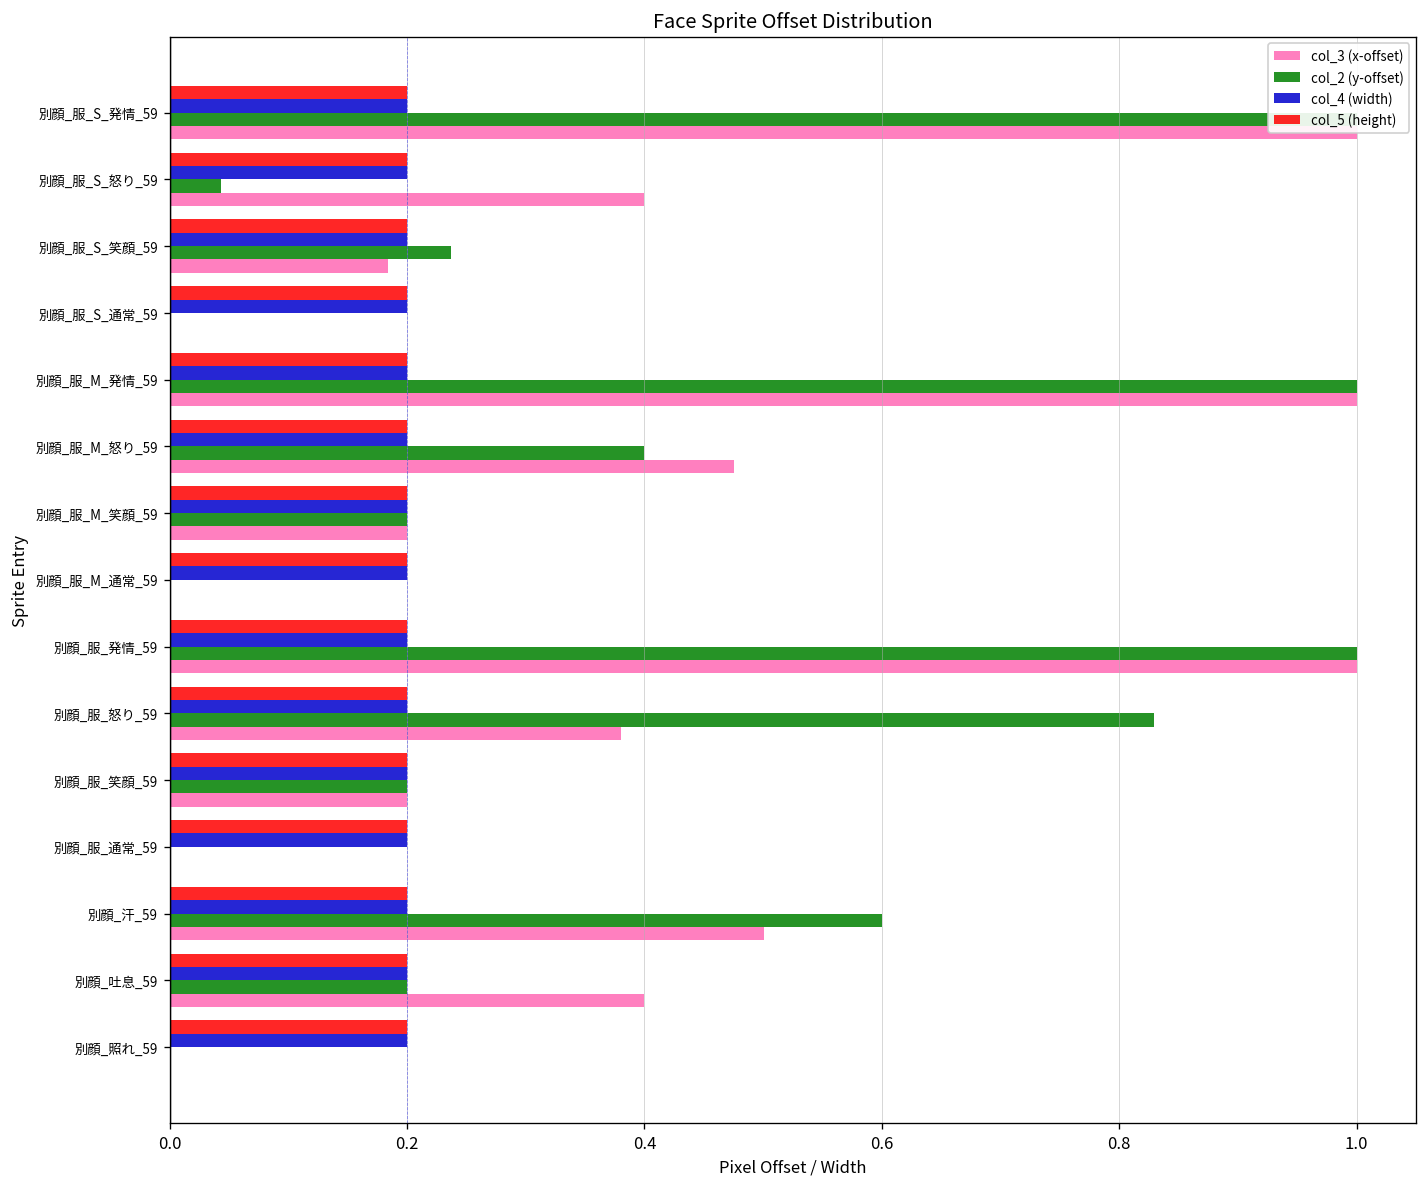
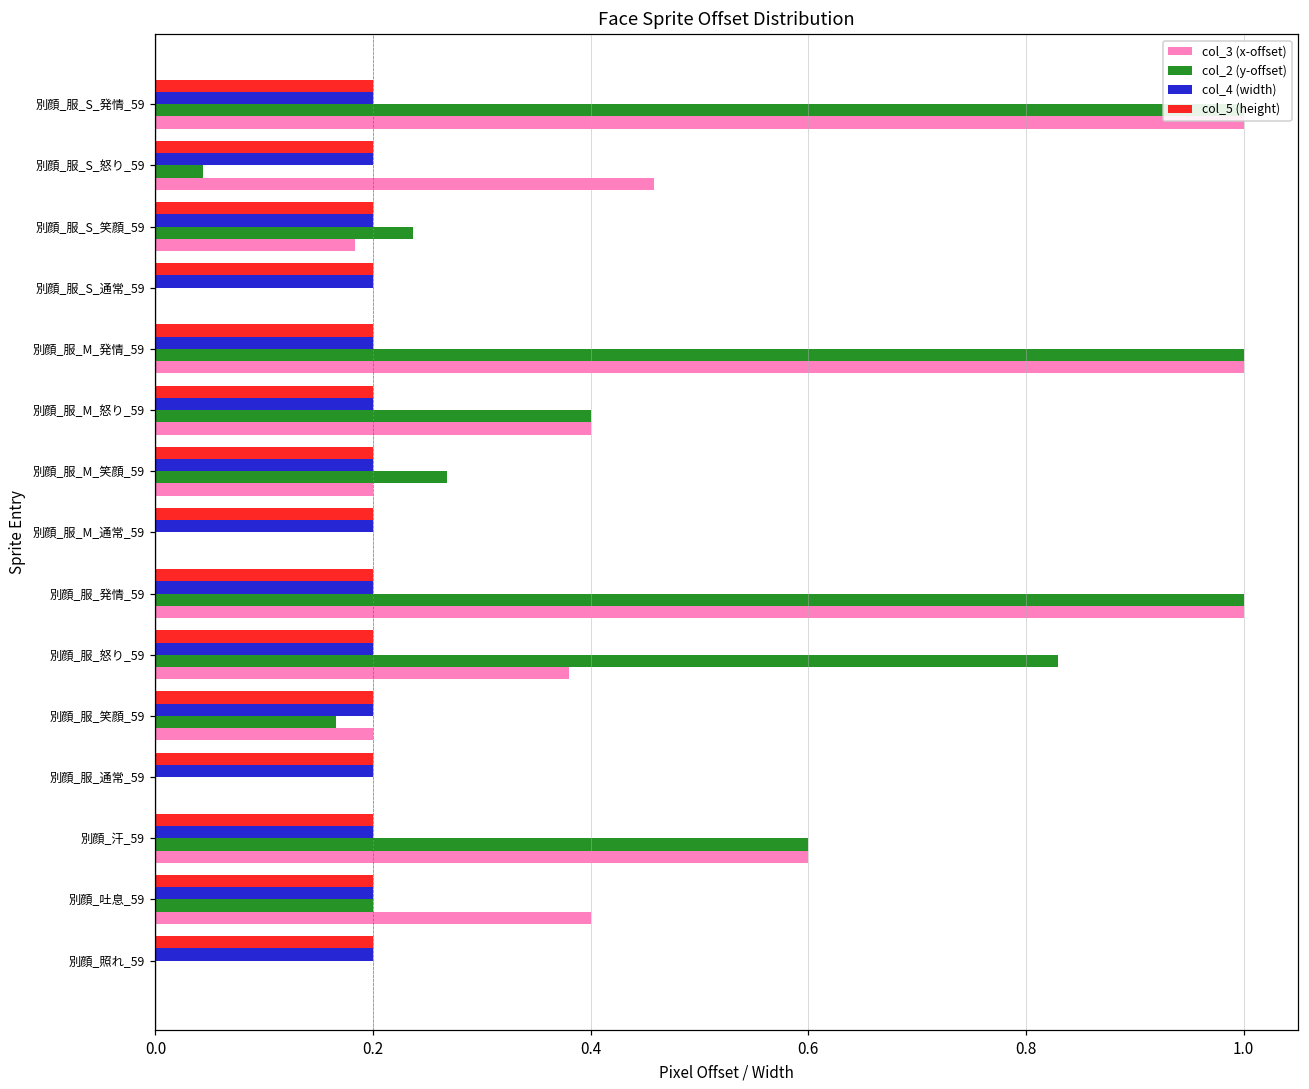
col_3 (x-offset), 別顔_服_S_怒り_59: 0.40 -> 0.46
col_3 (x-offset), 別顔_服_M_怒り_59: 0.48 -> 0.40
col_2 (y-offset), 別顔_服_M_笑顔_59: 0.20 -> 0.27
col_2 (y-offset), 別顔_服_笑顔_59: 0.20 -> 0.17
col_3 (x-offset), 別顔_汗_59: 0.50 -> 0.60
